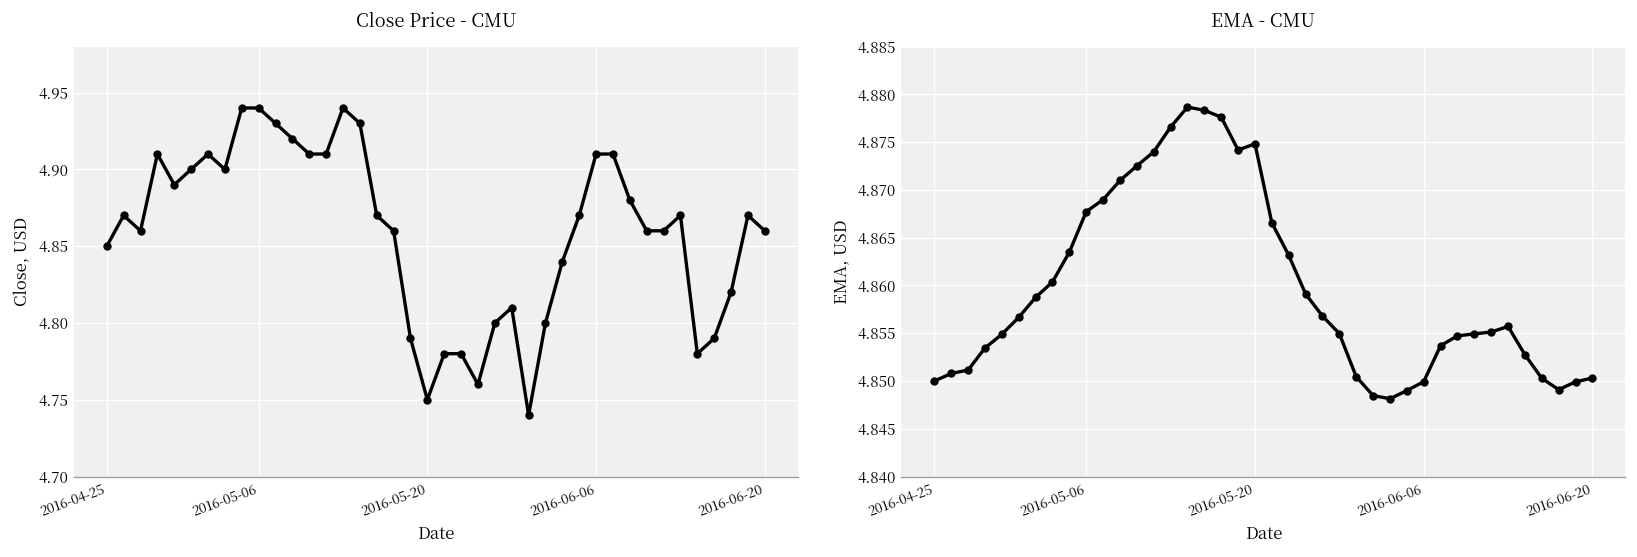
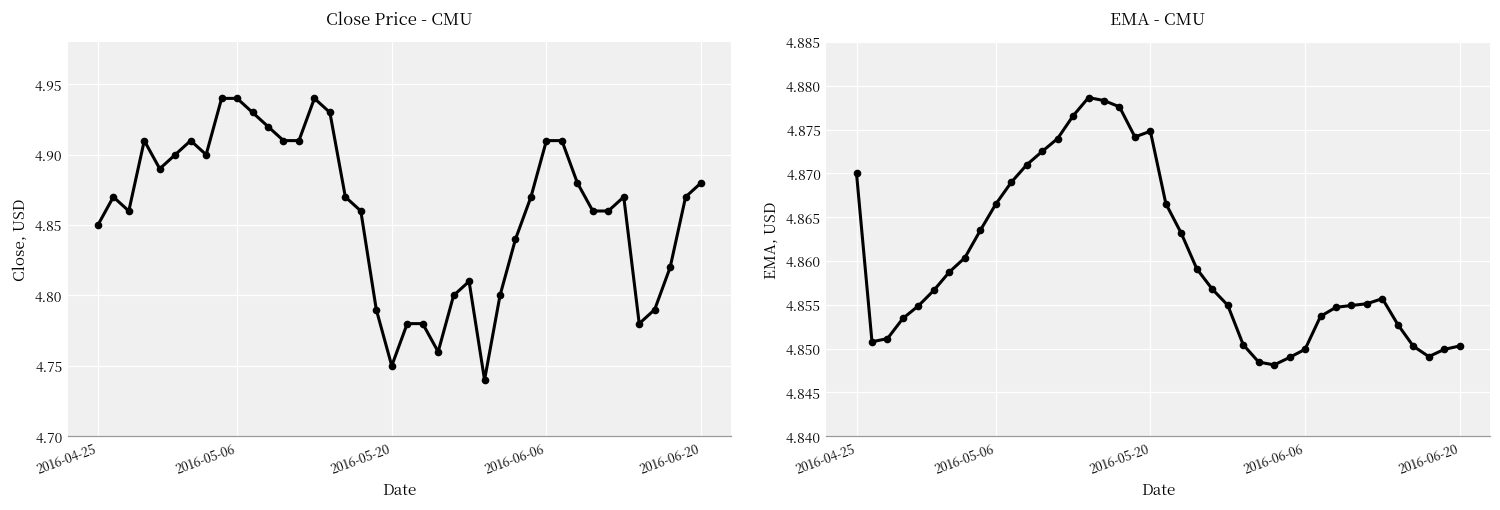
Close Price - CMU, 2016-06-20: 4.86 -> 4.88
EMA - CMU, 2016-04-25: 4.85 -> 4.87
EMA - CMU, 2016-05-06: 4.868 -> 4.866
